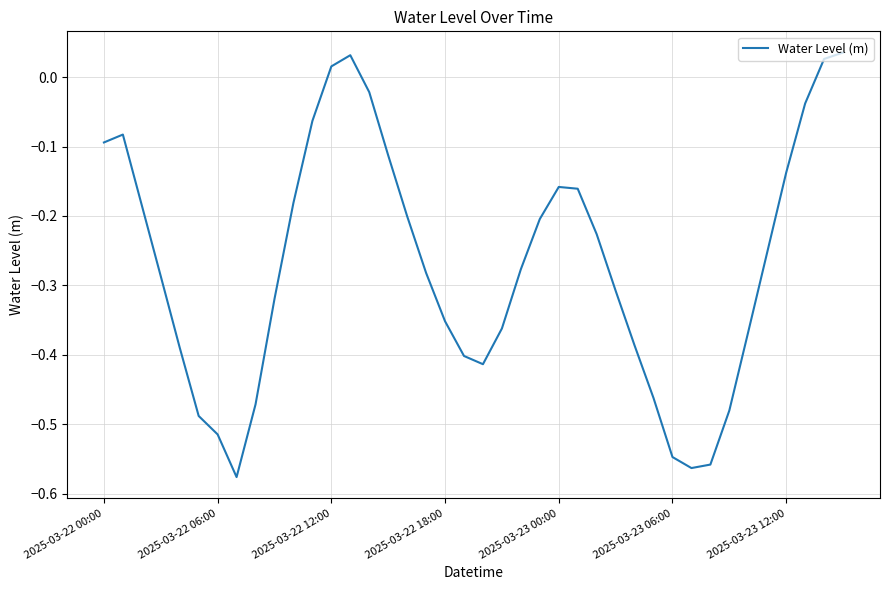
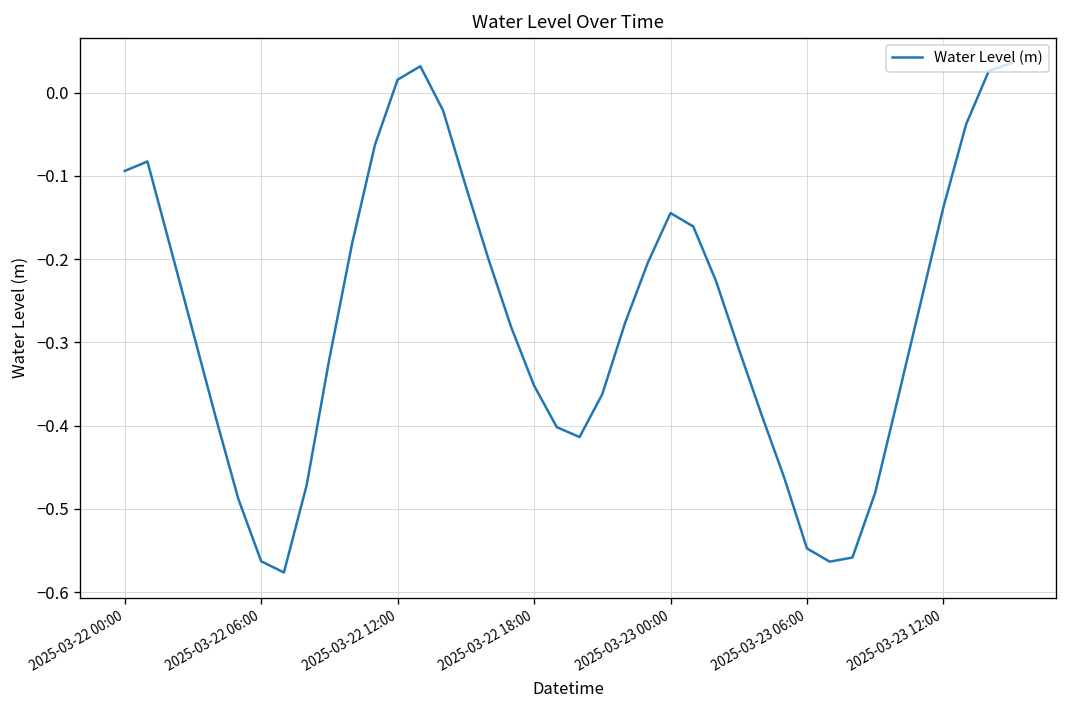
2025-03-22 06:00: -0.51 -> -0.56
2025-03-23 00:00: -0.16 -> -0.14
